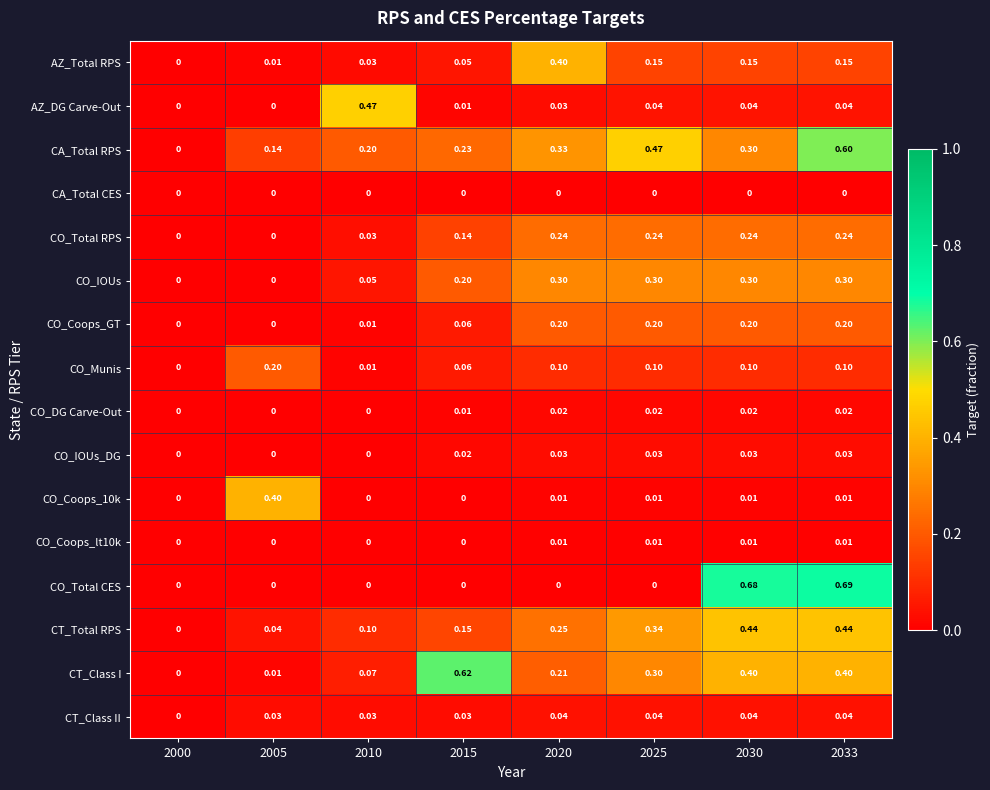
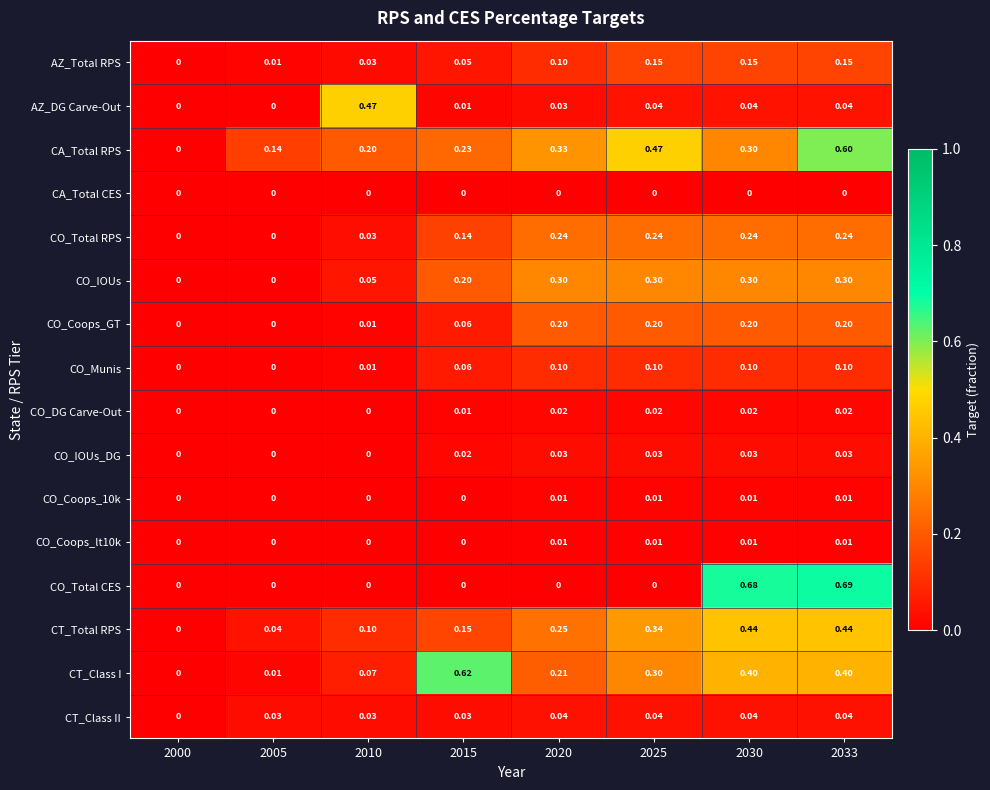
AZ_Total RPS, 2020: 0.40 -> 0.10
CO_Munis, 2005: 0.20 -> 0
CO_Coops_10k, 2005: 0.40 -> 0
